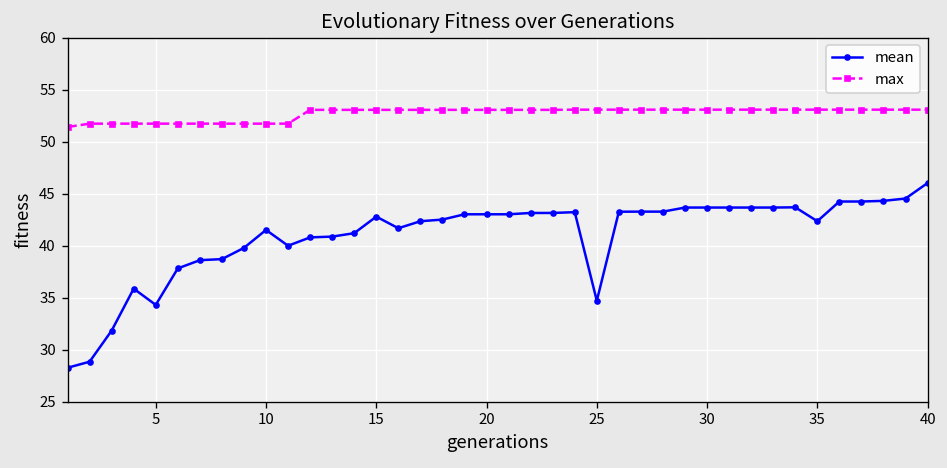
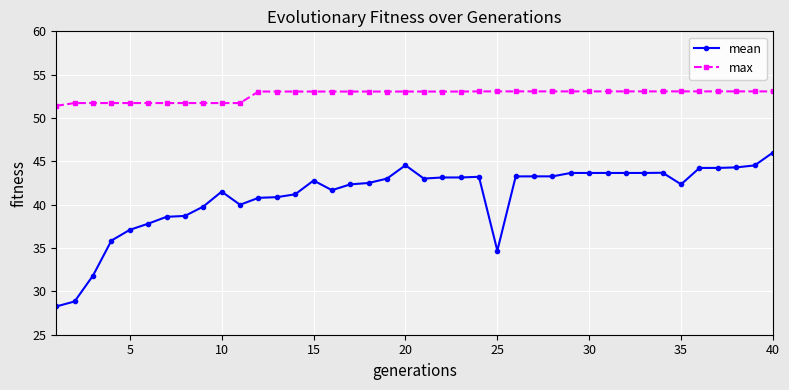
mean, 5: 34 -> 37
mean, 20: 43 -> 45
